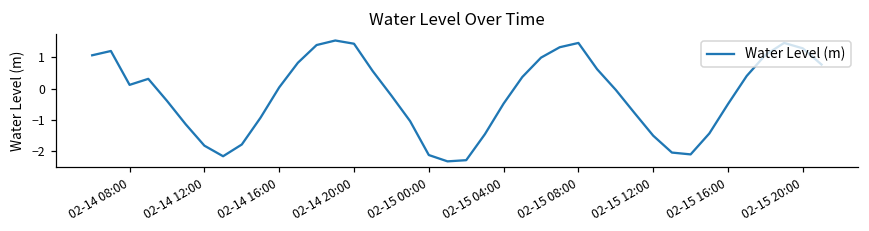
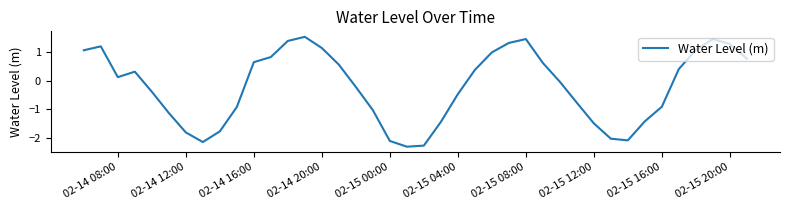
02-14 16:00: 0.0 -> 0.6
02-14 20:00: 1.4 -> 1.1
02-15 16:00: -0.5 -> -0.9
